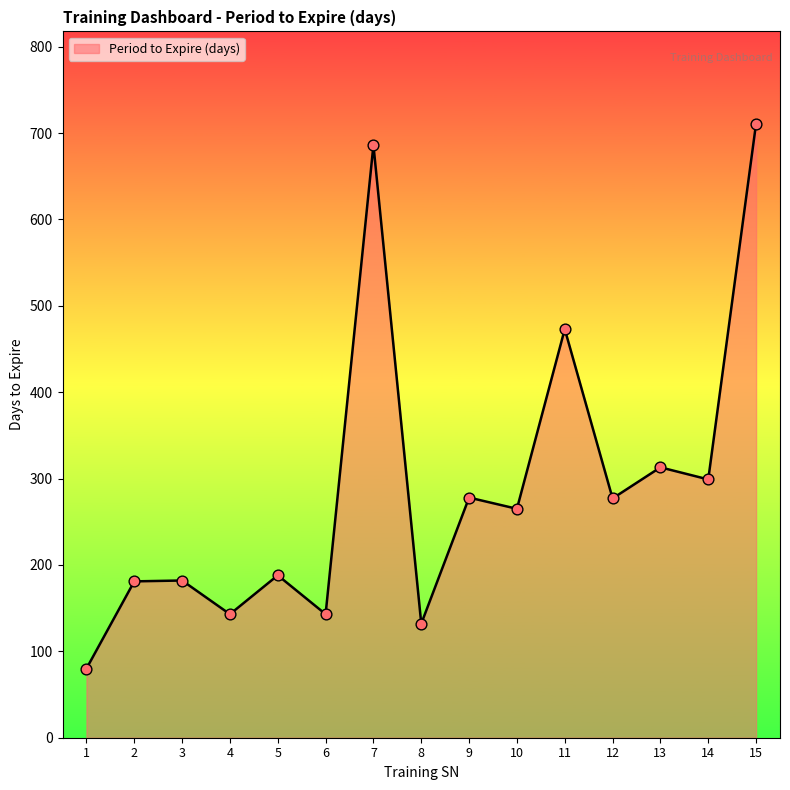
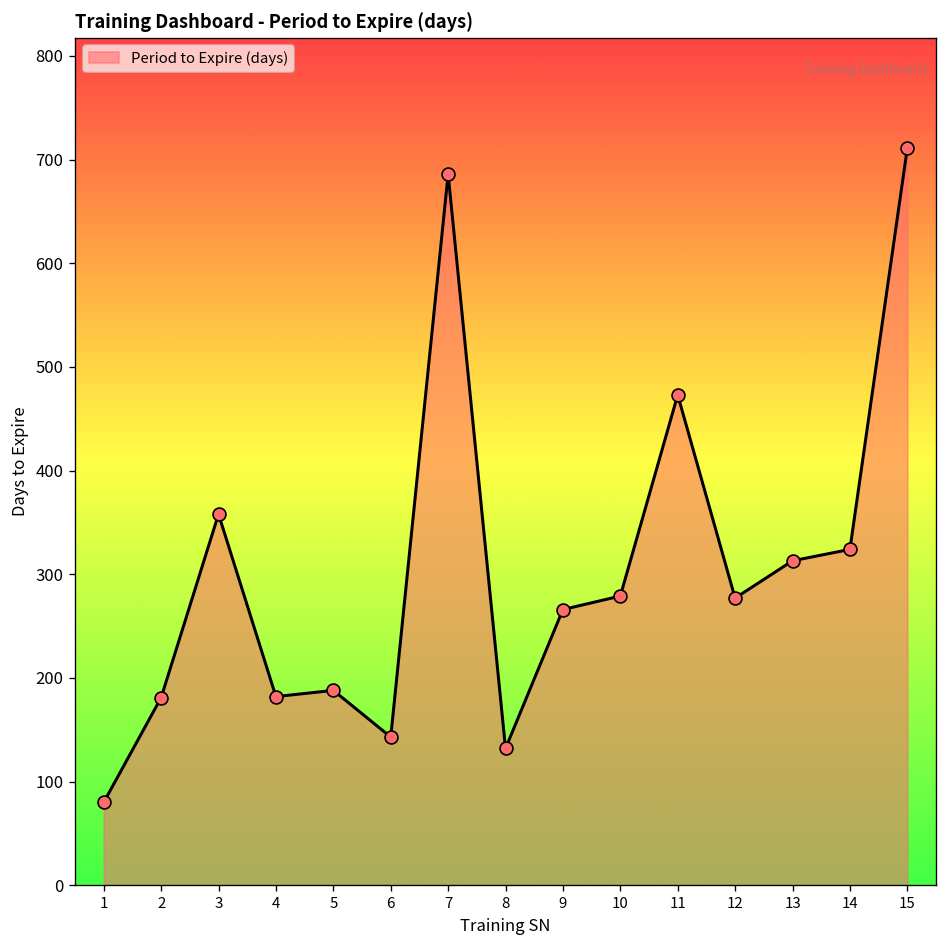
3: 180 -> 360
4: 140 -> 180
9: 280 -> 270
10: 270 -> 280
14: 300 -> 320
